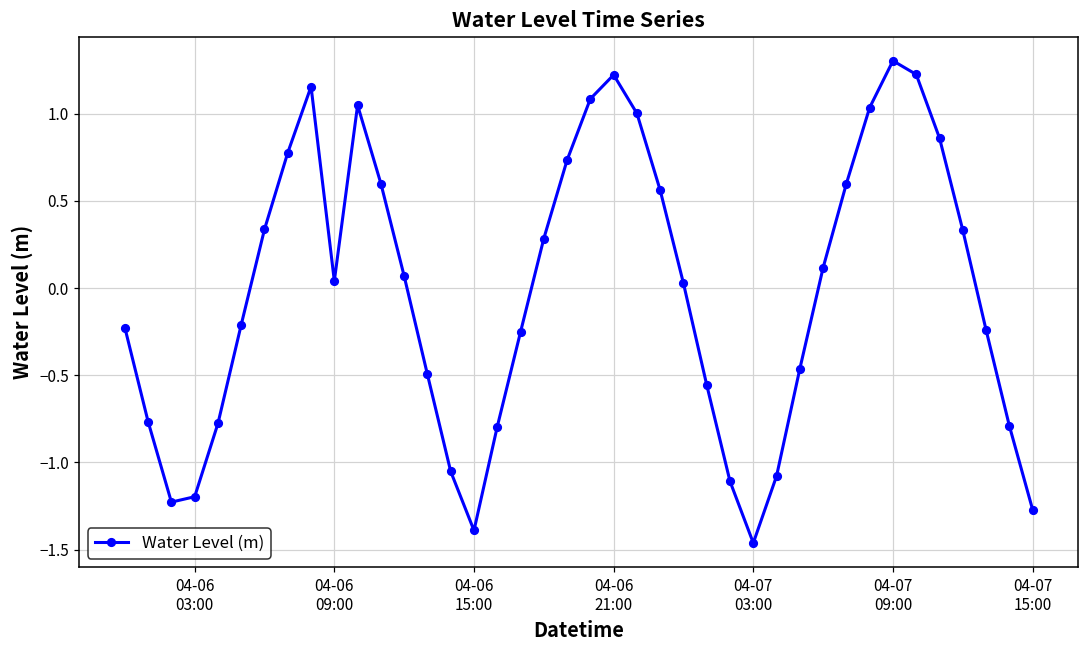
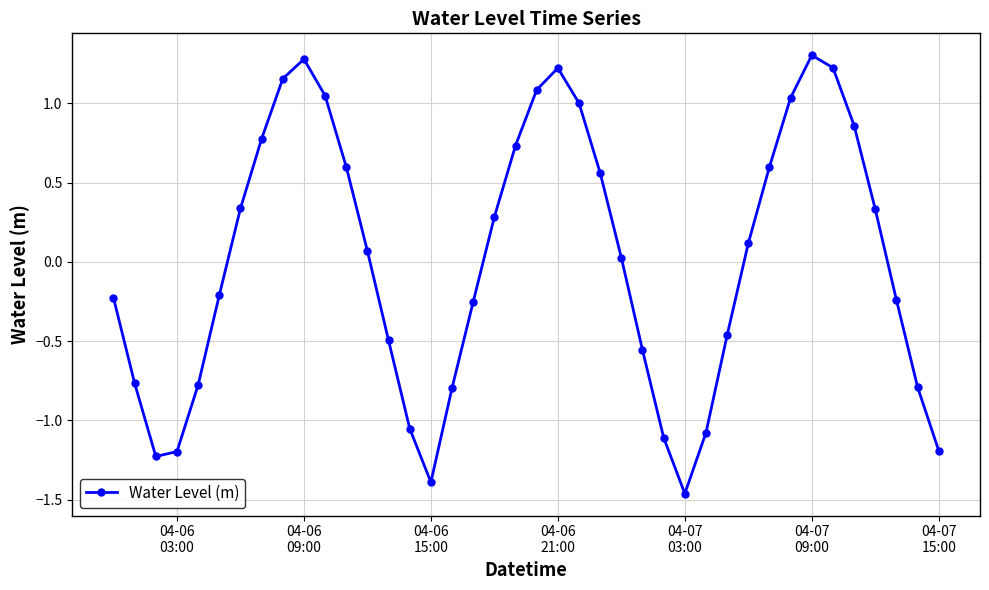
04-06 09:00: 0.04 -> 1.28
04-07 15:00: -1.27 -> -1.19
